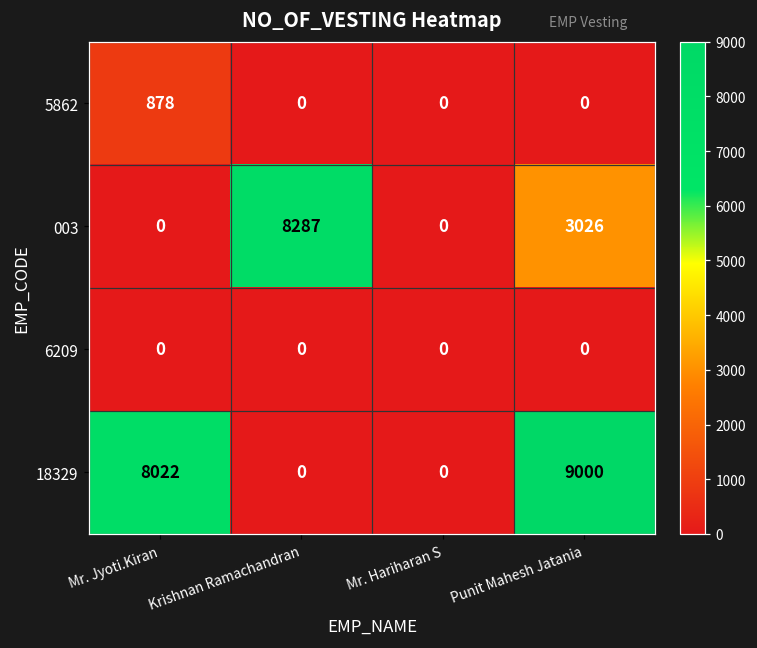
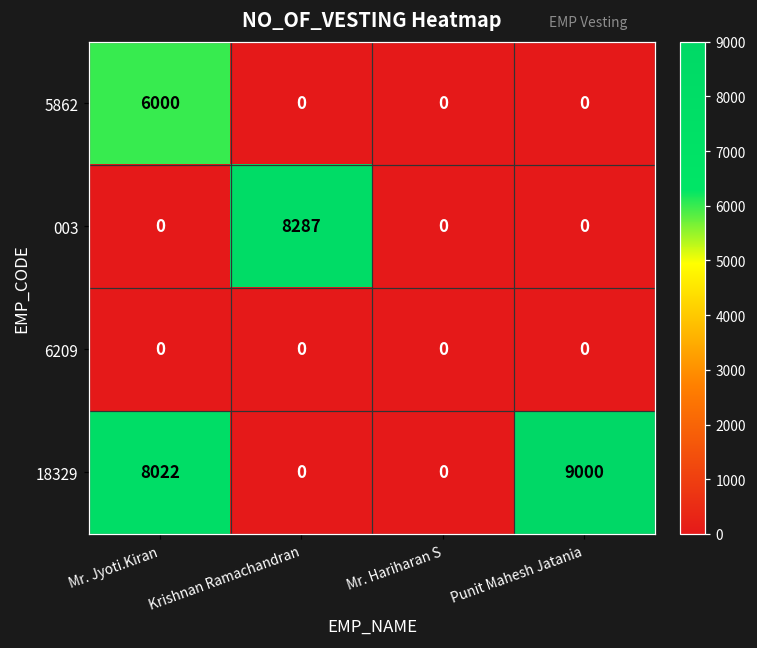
5862, Mr. Jyoti.Kiran: 878 -> 6000
003, Punit Mahesh Jatania: 3026 -> 0
